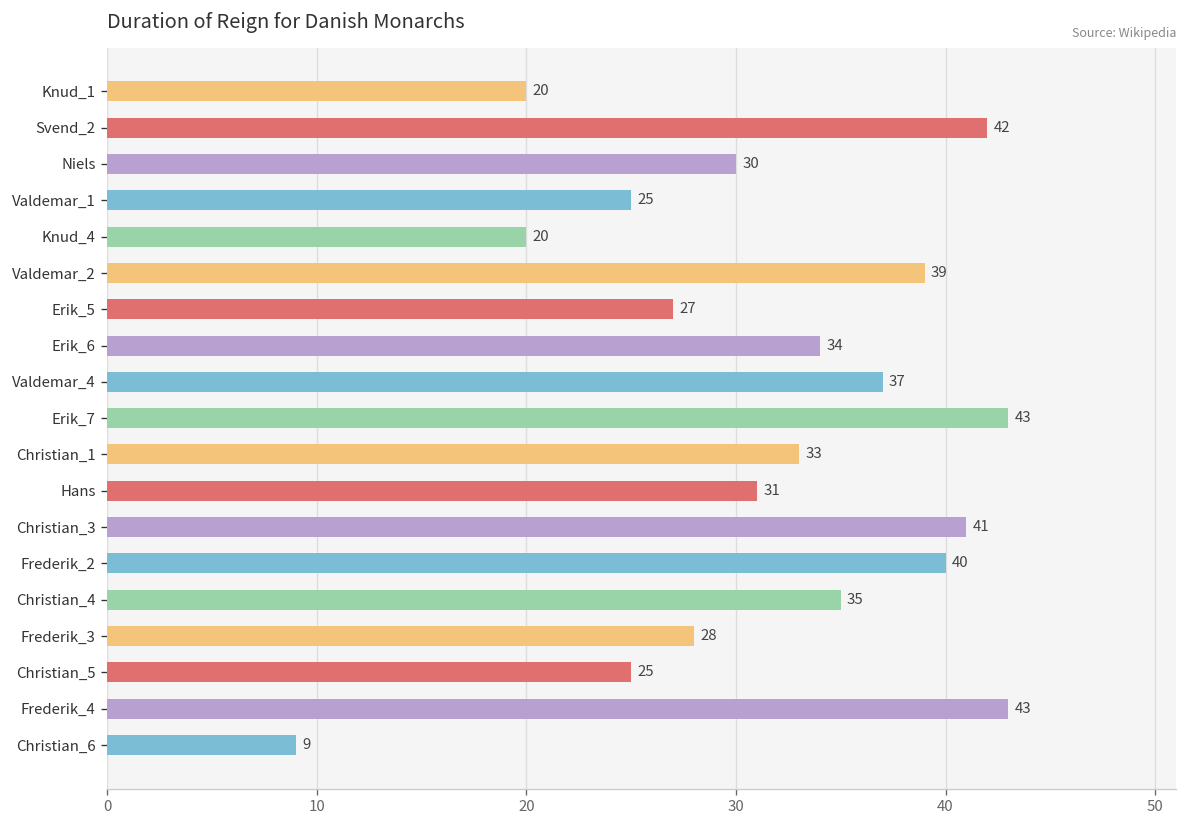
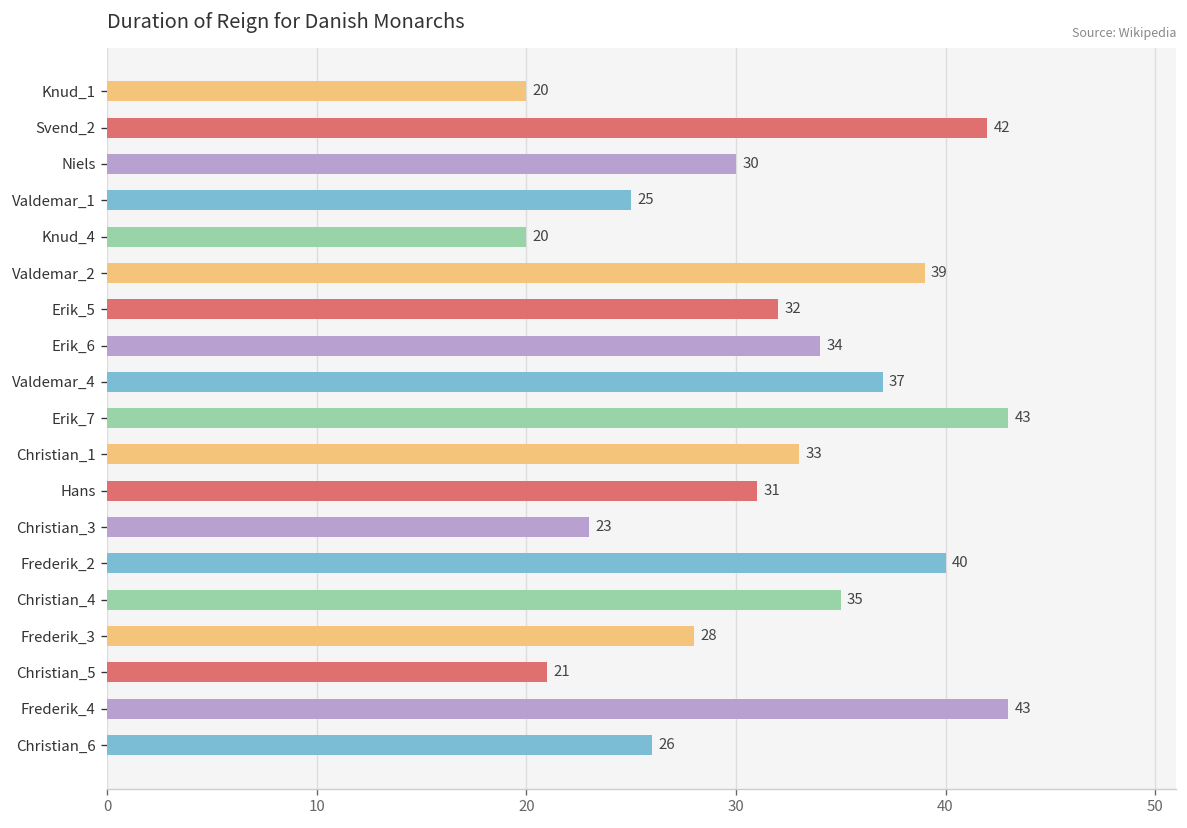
Erik_5: 27 -> 32
Christian_3: 41 -> 23
Christian_5: 25 -> 21
Christian_6: 9 -> 26
